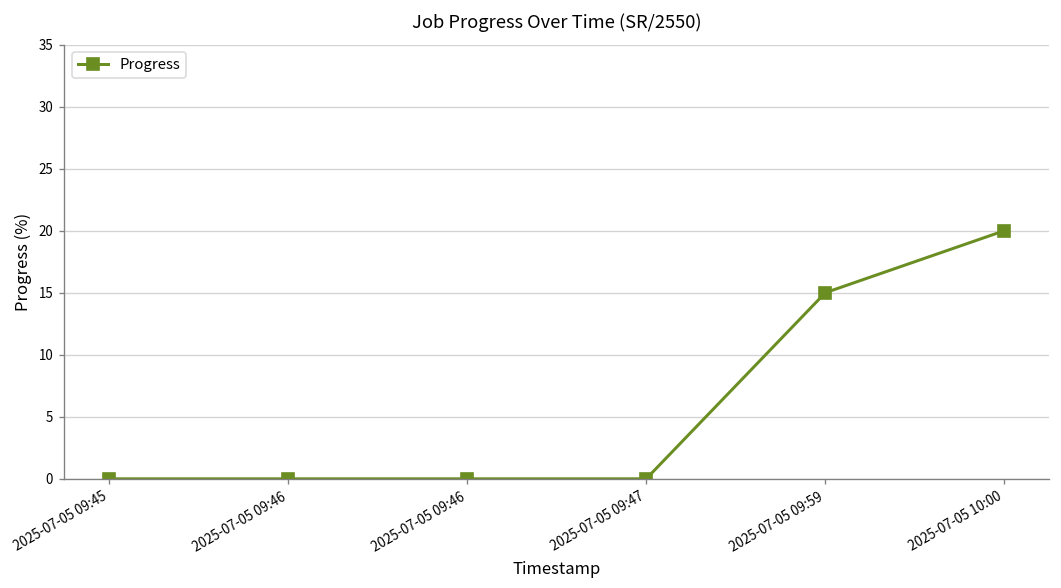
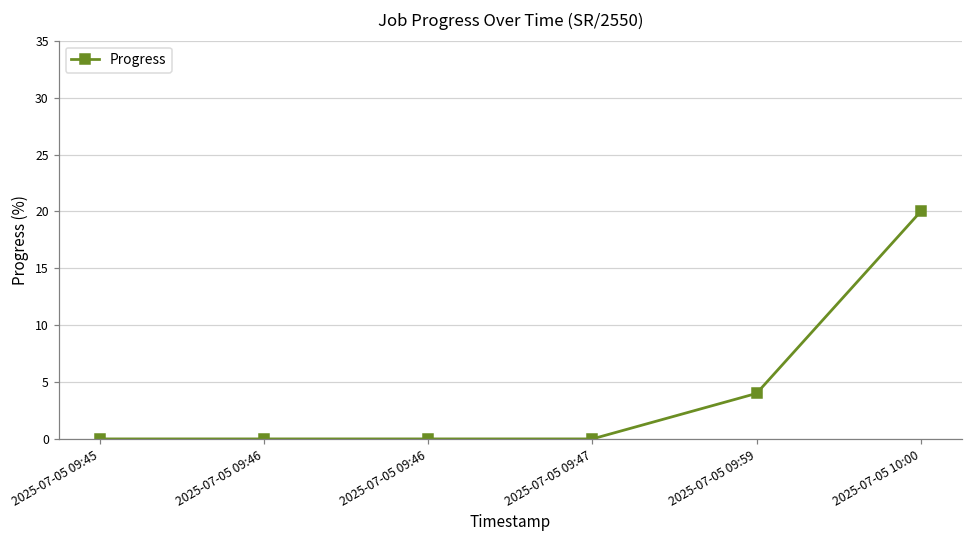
2025-07-05 09:59: 15 -> 4
